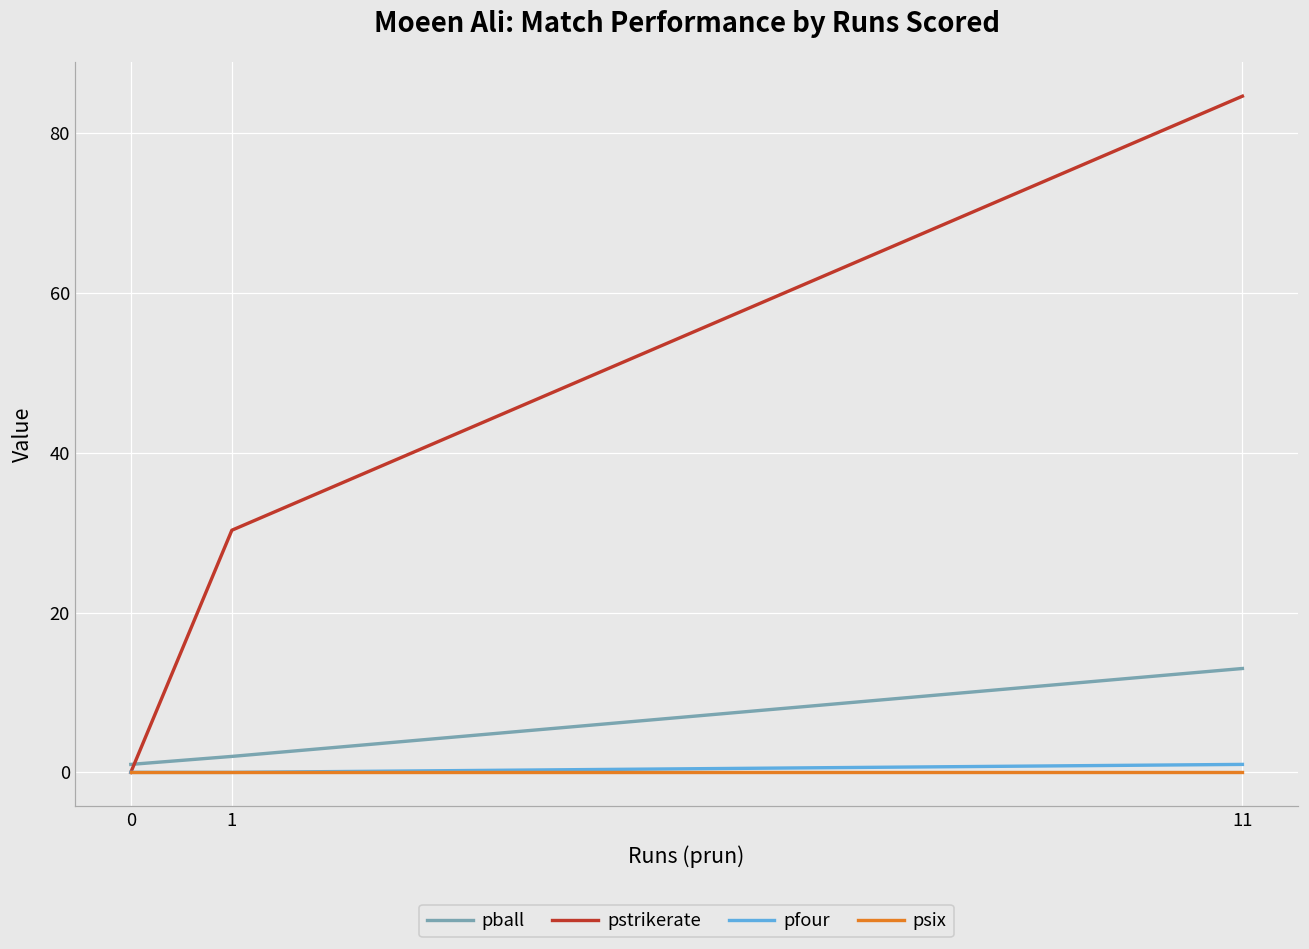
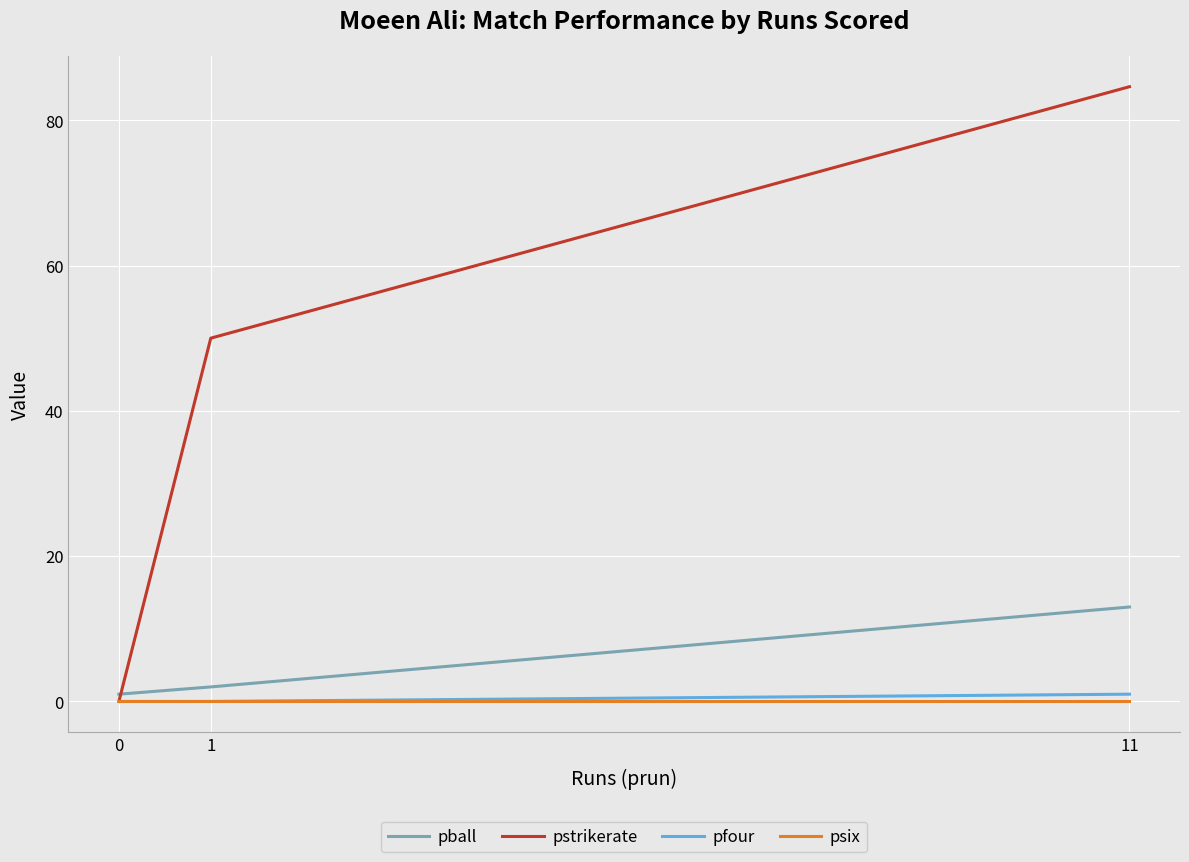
pstrikerate, 1: 30 -> 50
